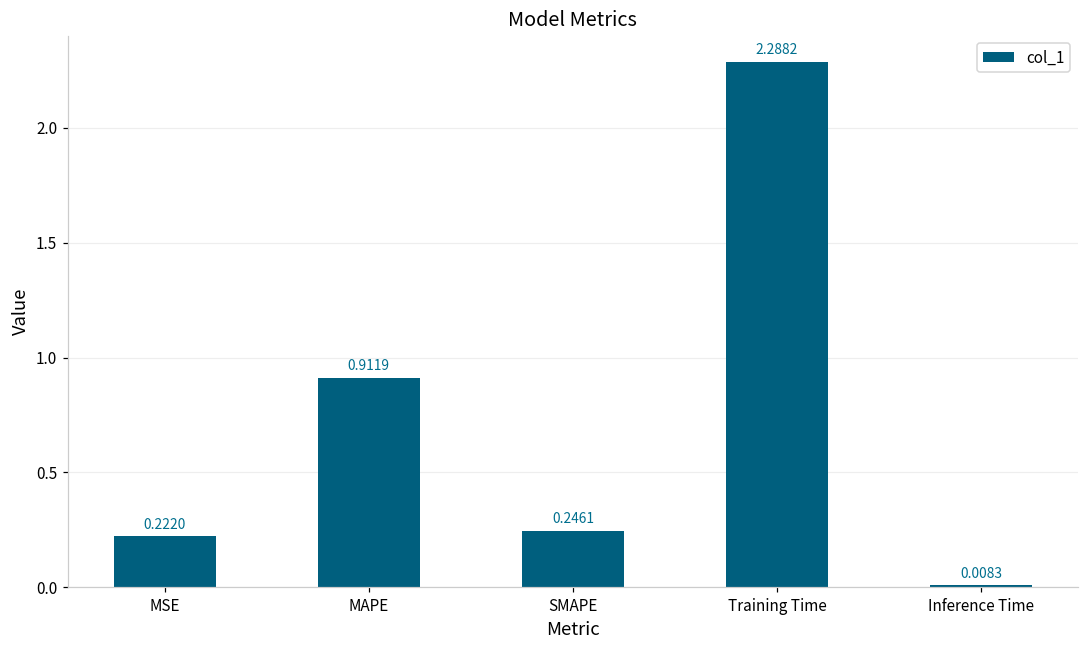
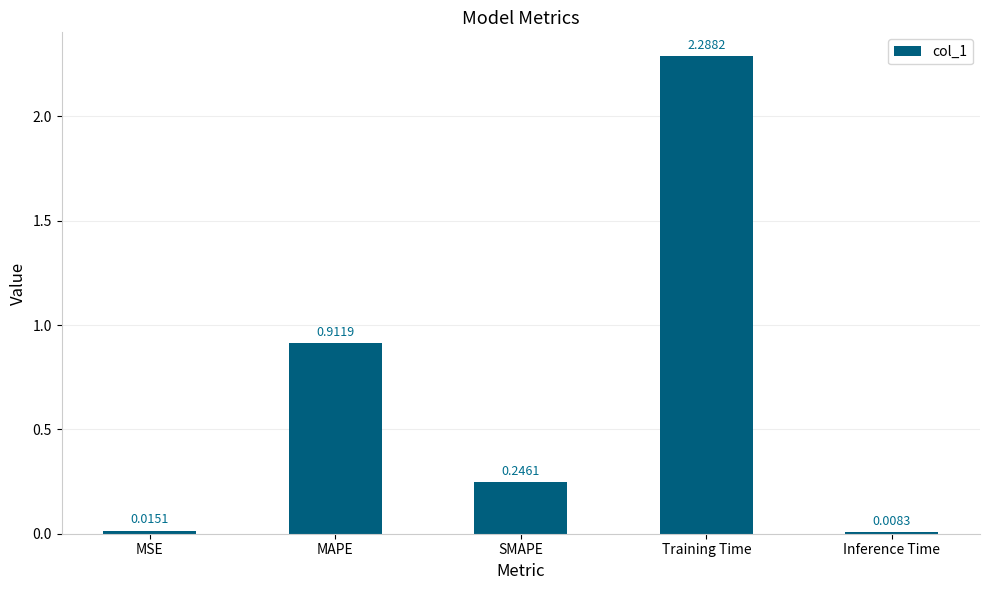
MSE: 0.2220 -> 0.0151
